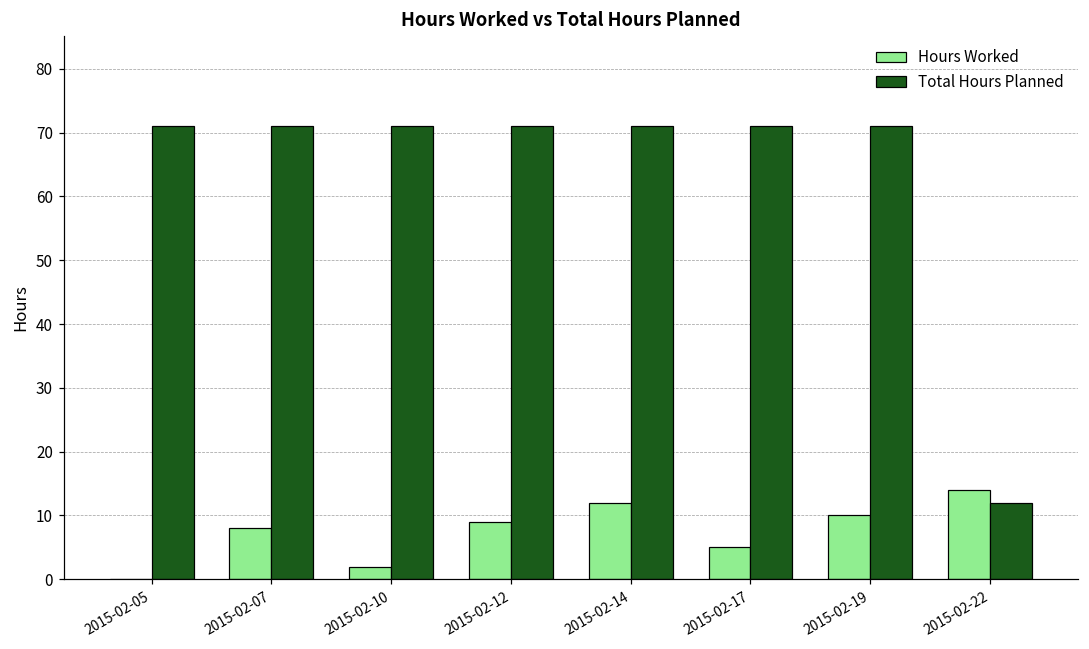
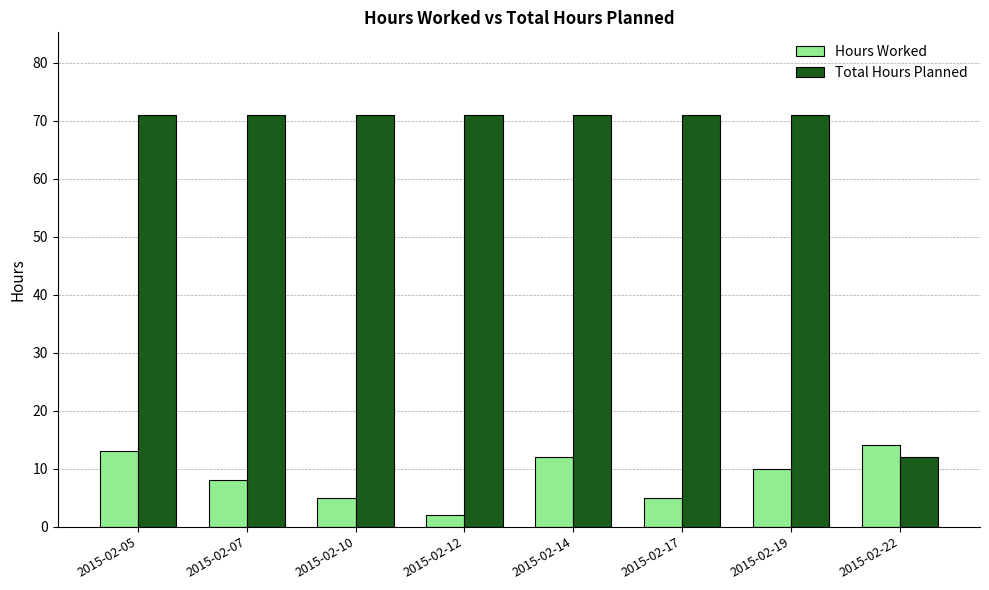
Hours Worked, 2015-02-05: 0 -> 13
Hours Worked, 2015-02-10: 2 -> 5
Hours Worked, 2015-02-12: 9 -> 2
